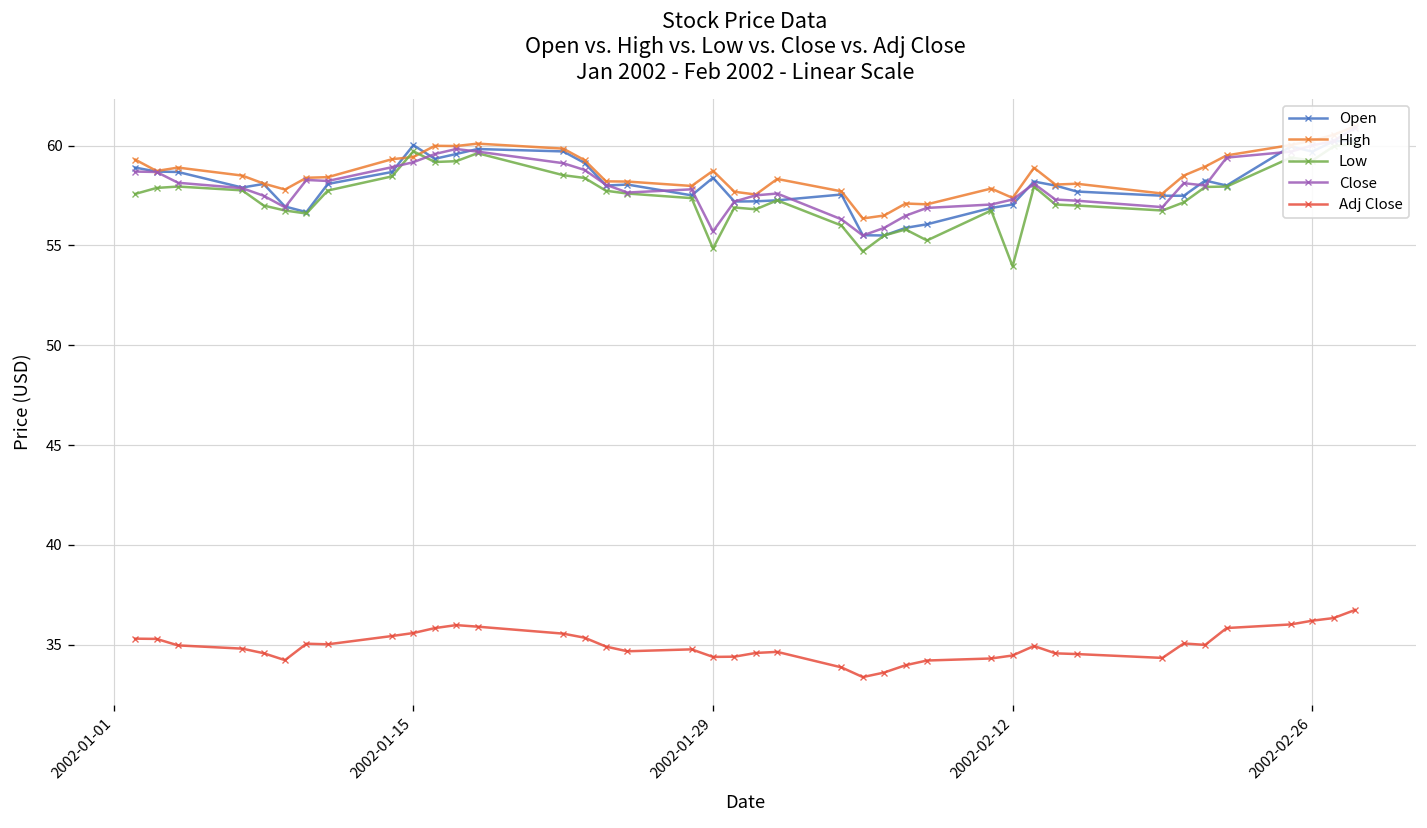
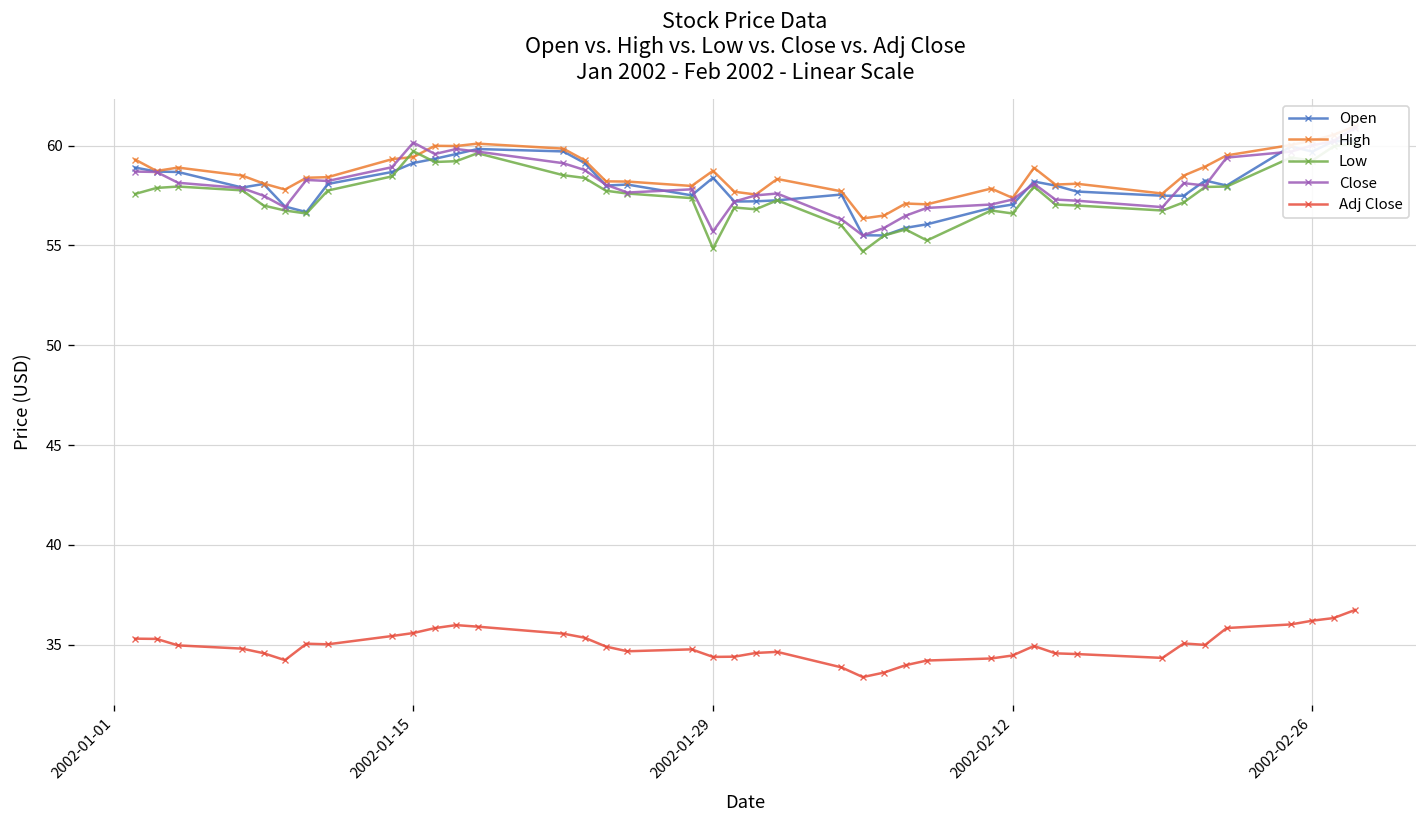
Open, 2002-01-15: 60.0 -> 59.1
Close, 2002-01-15: 59.2 -> 60.2
Low, 2002-02-12: 54.0 -> 56.6
